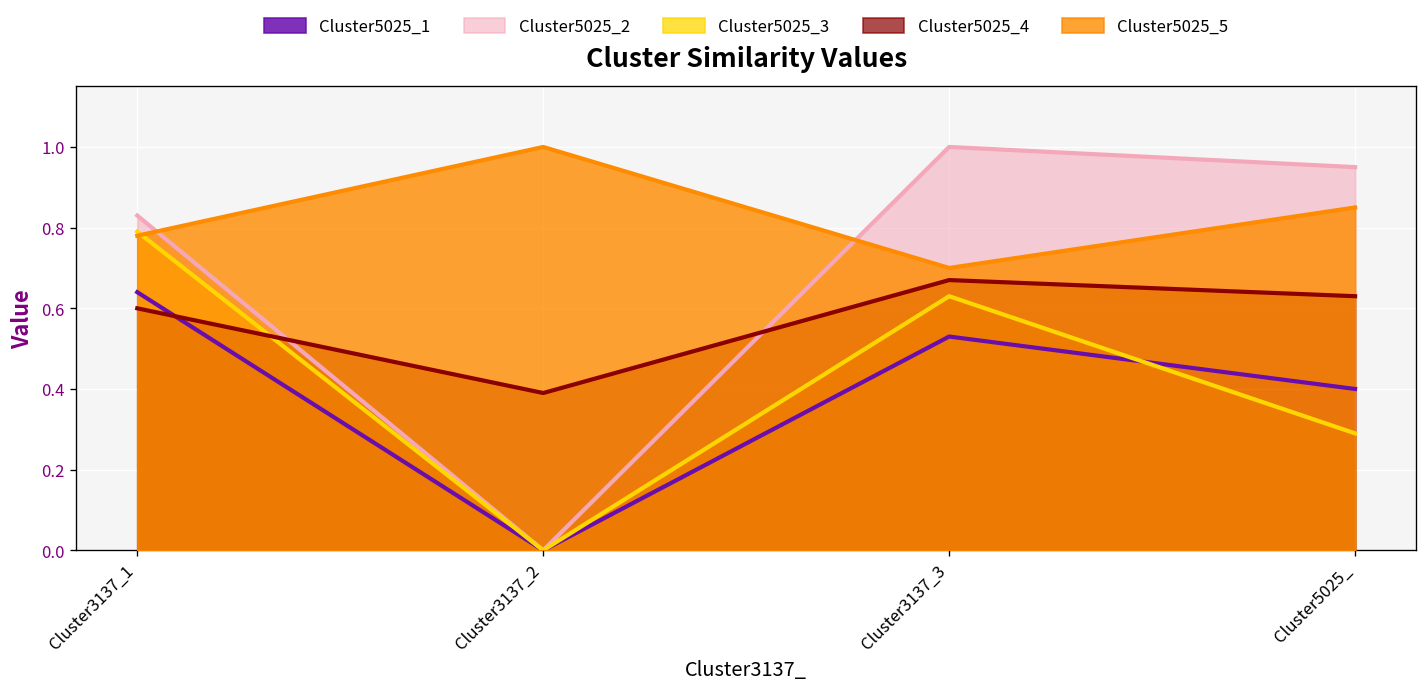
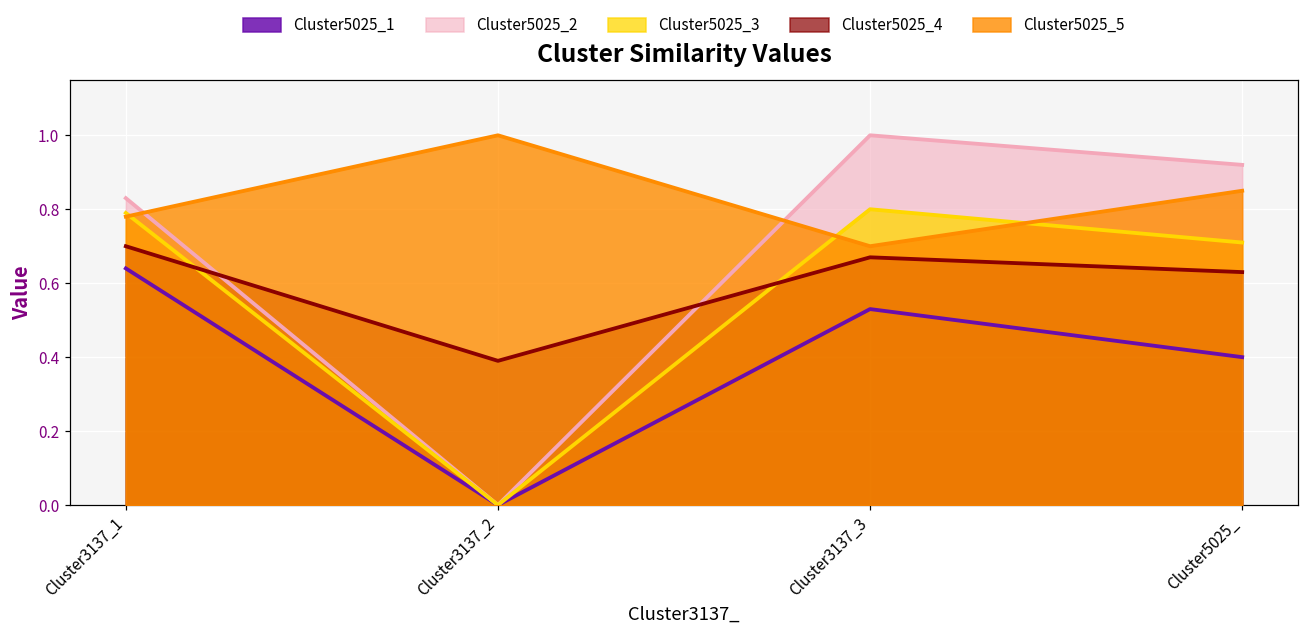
Cluster5025_4, Cluster3137_1: 0.6 -> 0.7
Cluster5025_3, Cluster3137_3: 0.63 -> 0.80
Cluster5025_2, Cluster5025_: 0.95 -> 0.92
Cluster5025_3, Cluster5025_: 0.29 -> 0.71
